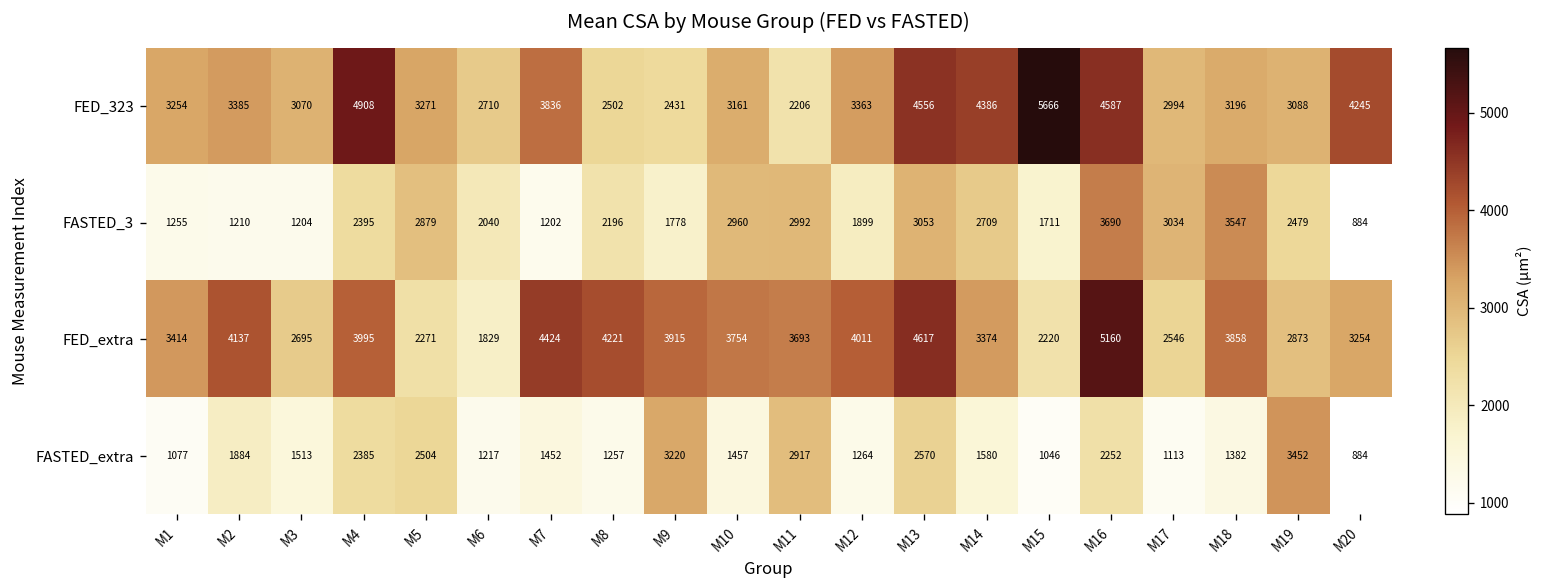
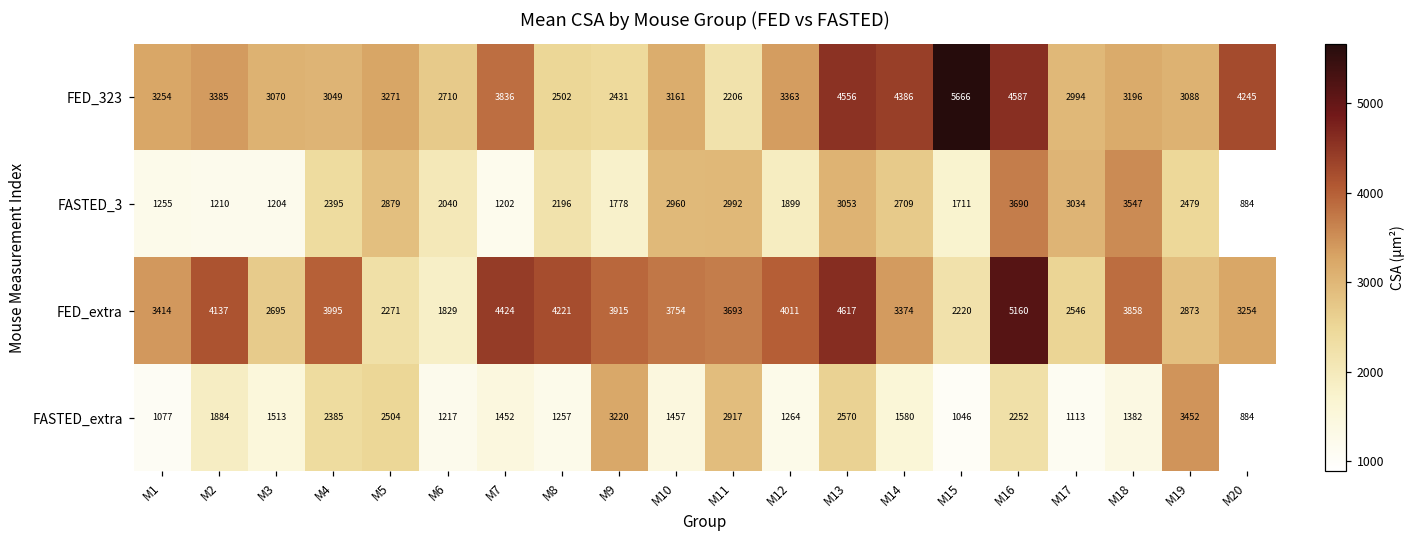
FED_323, M4: 4908 -> 3049
